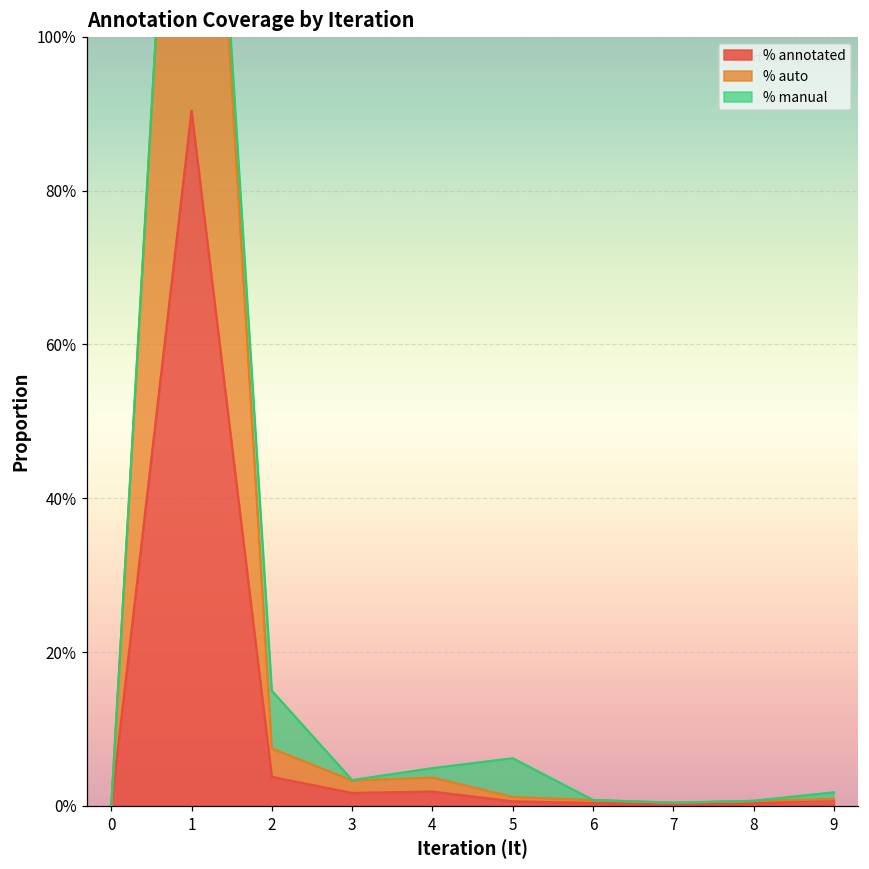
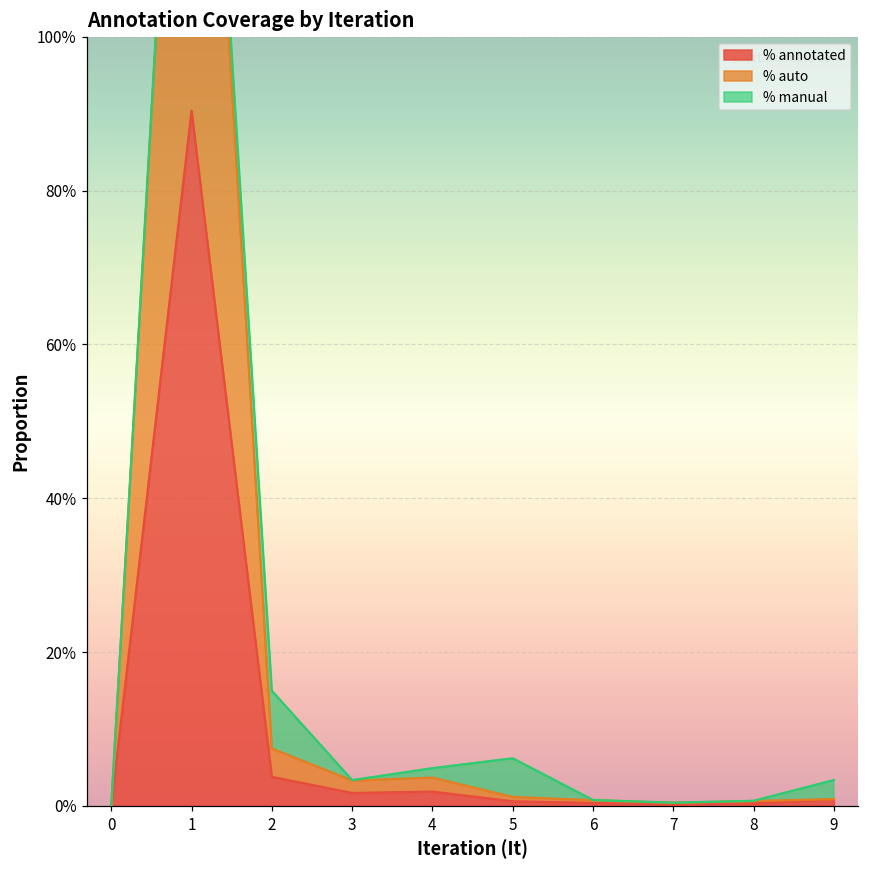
% manual, 9: 1% -> 2%
